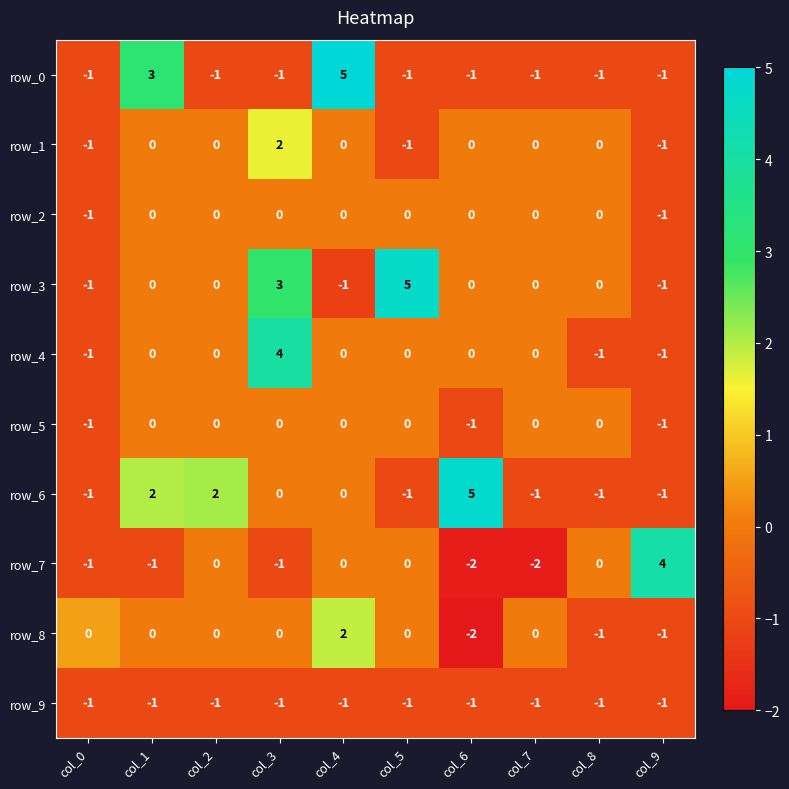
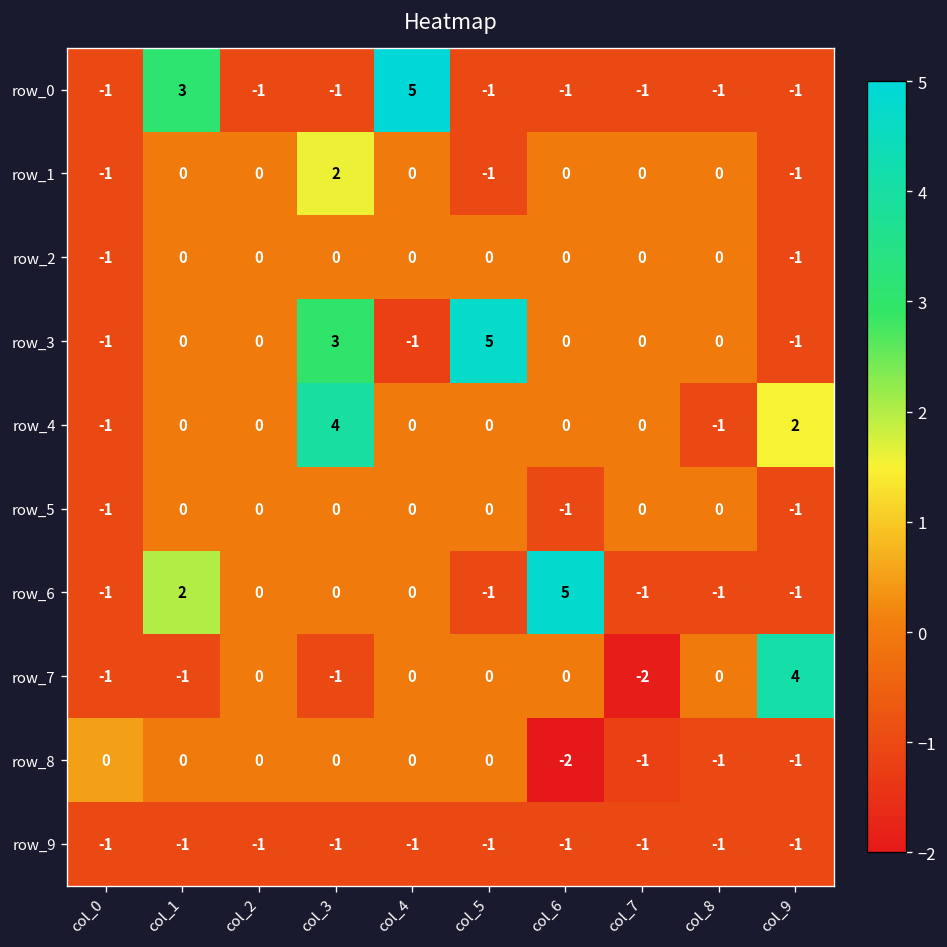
row_4, col_9: -1 -> 2
row_6, col_2: 2 -> 0
row_7, col_6: -2 -> 0
row_8, col_4: 2 -> 0
row_8, col_7: 0 -> -1
